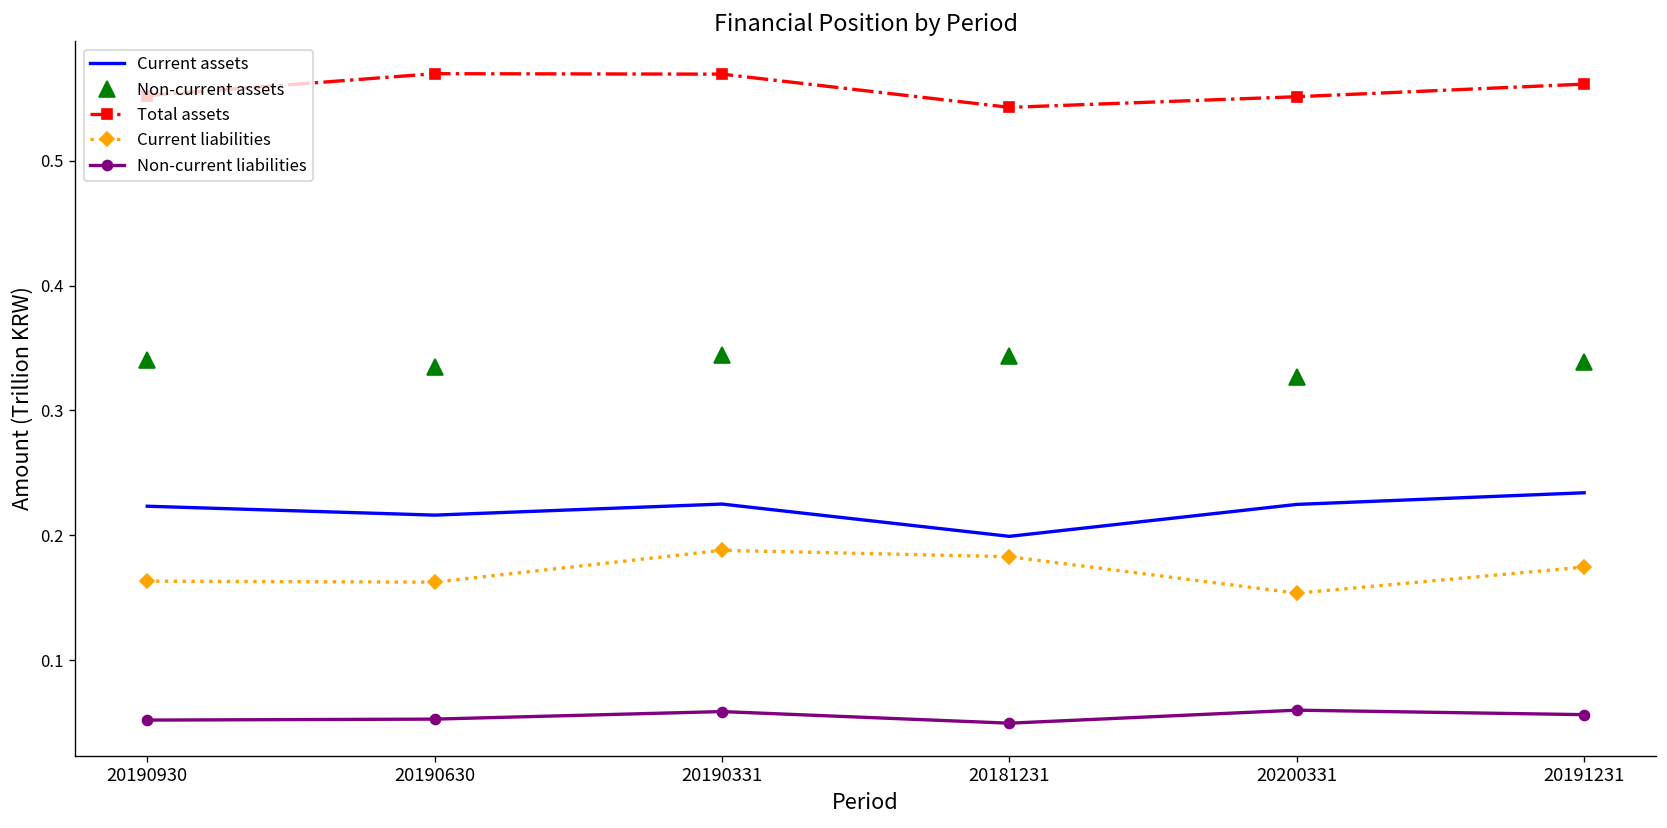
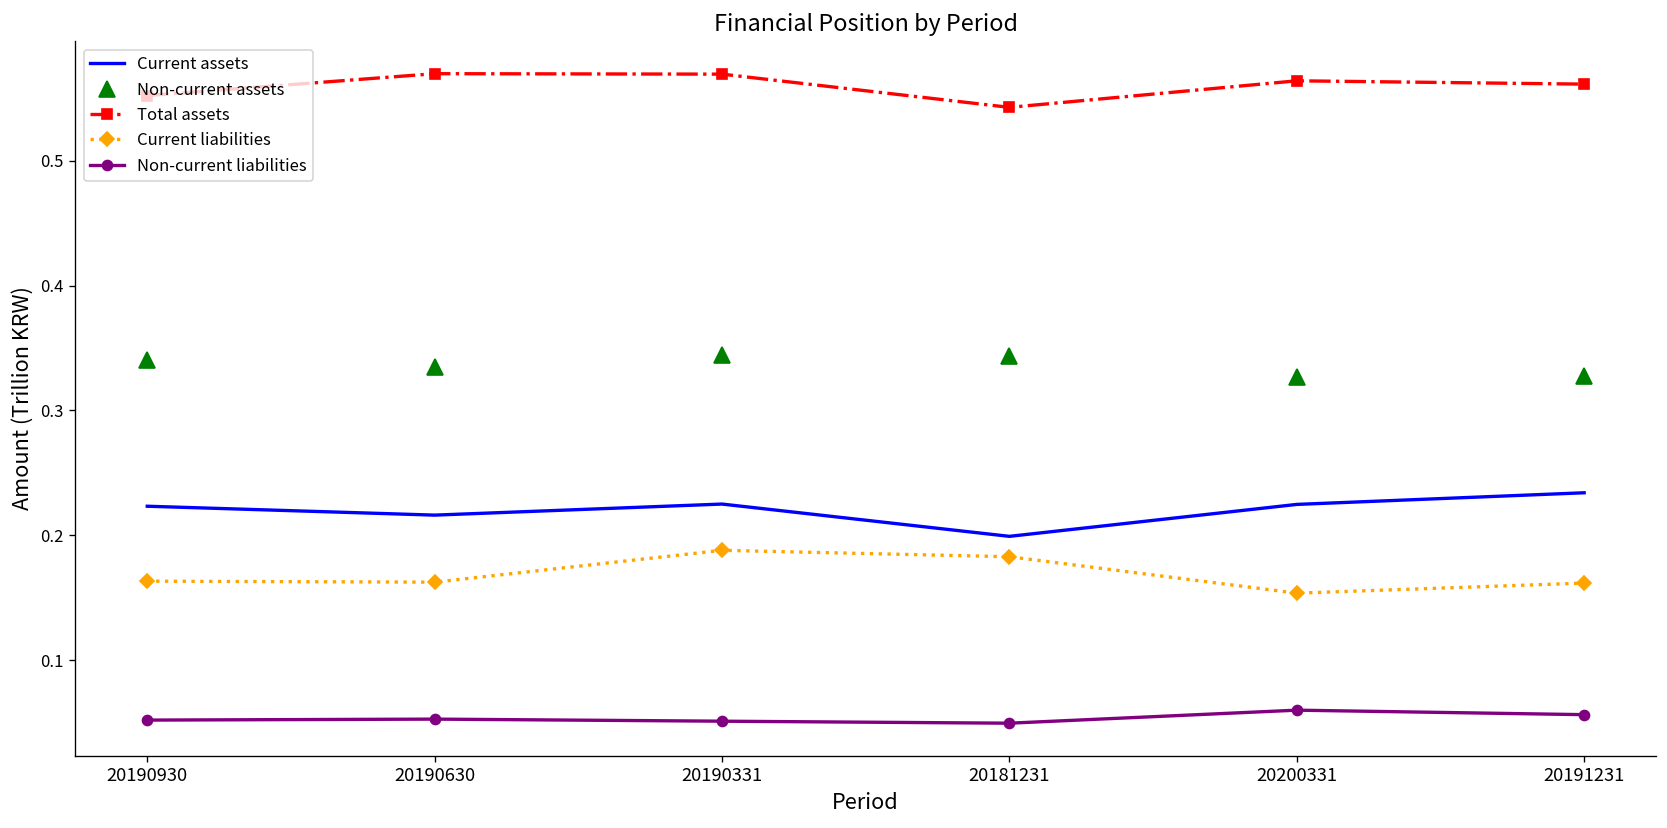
Non-current liabilities, 20190331: 0.059 -> 0.051
Total assets, 20200331: 0.551 -> 0.564
Non-current assets, 20191231: 0.339 -> 0.327
Current liabilities, 20191231: 0.175 -> 0.162
